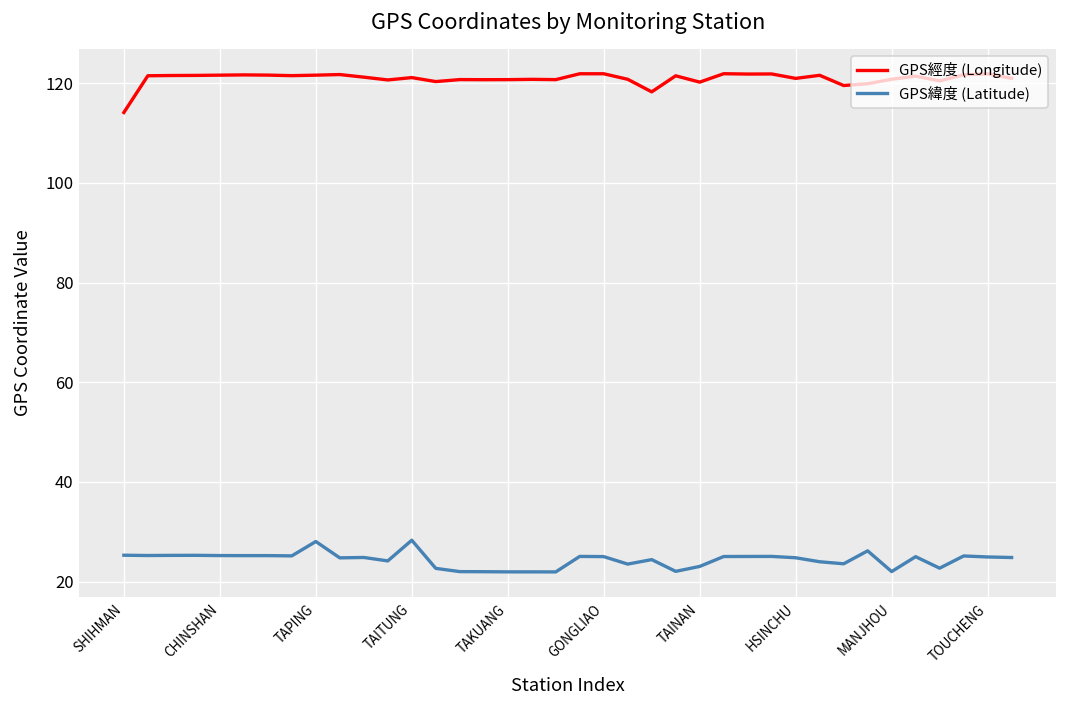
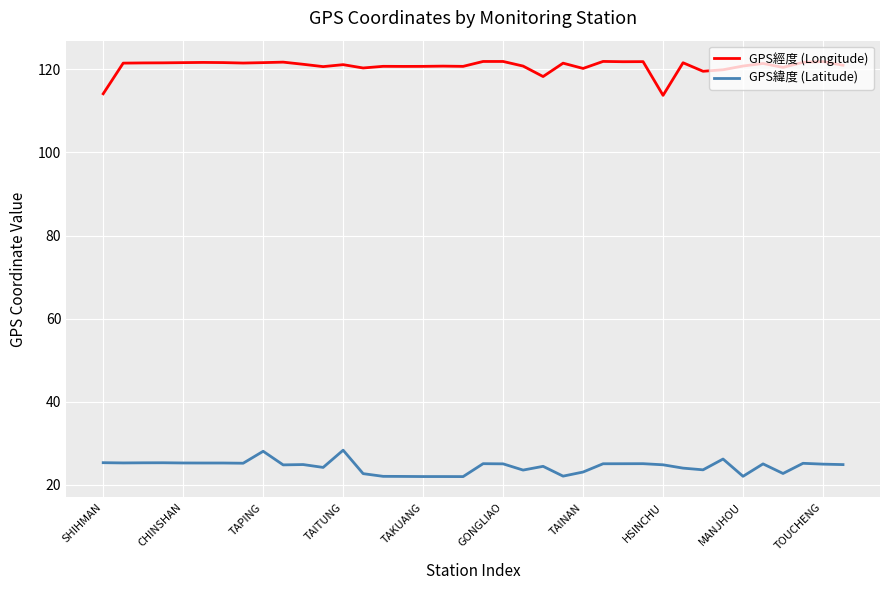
GPS經度 (Longitude), HSINCHU: 121 -> 114
